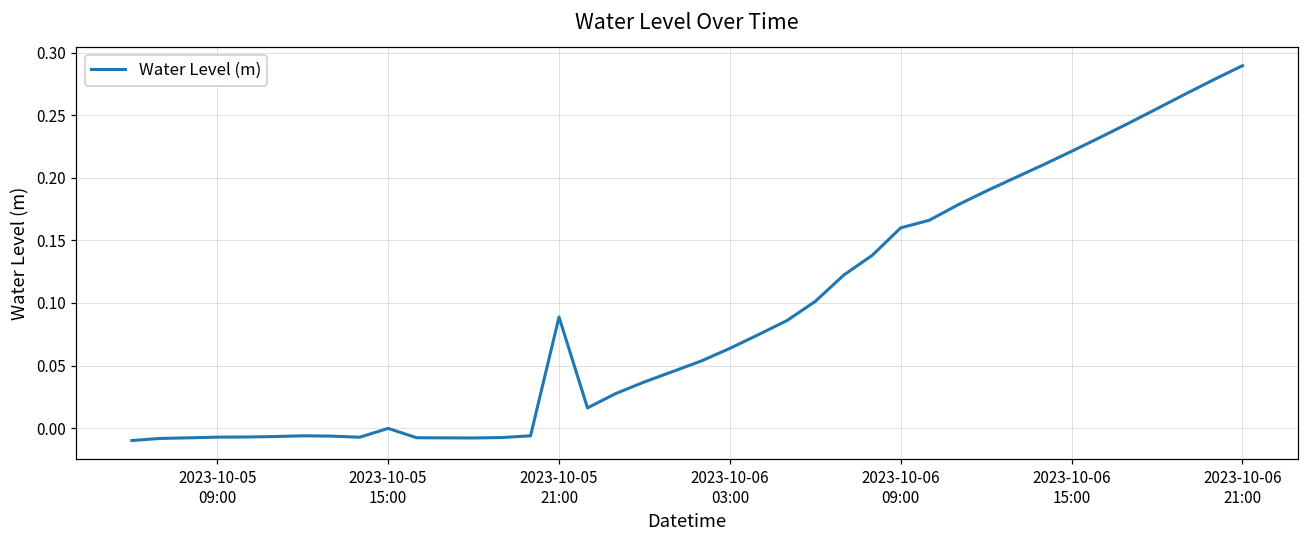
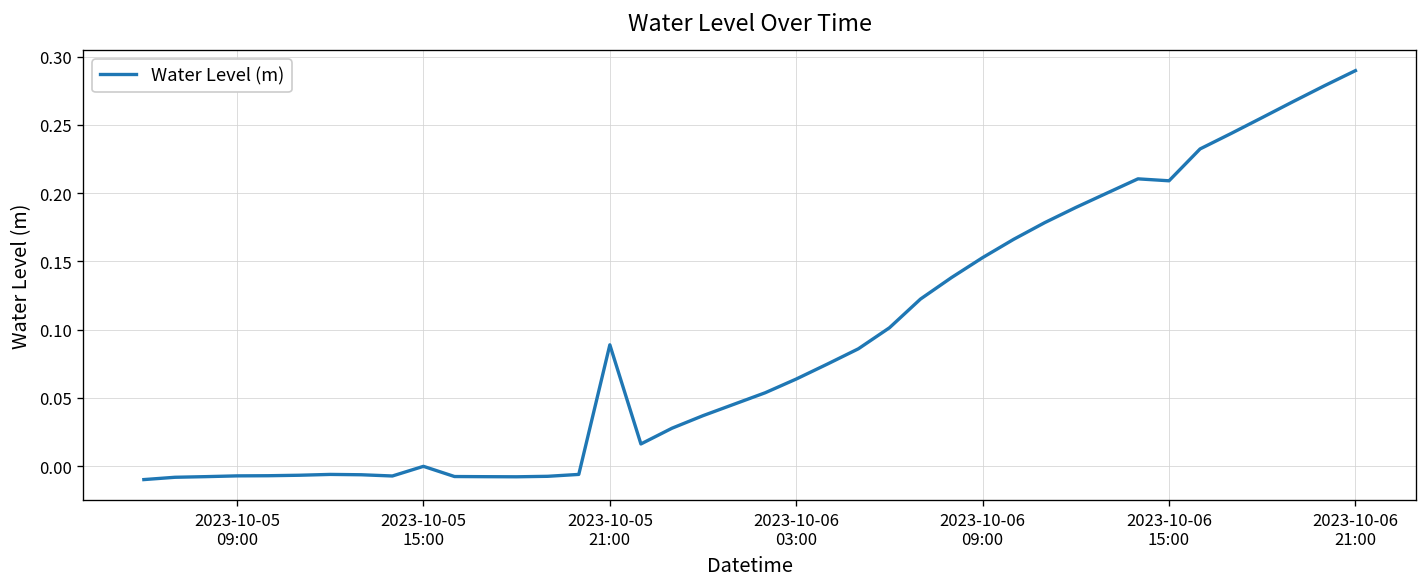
2023-10-06 09:00: 0.160 -> 0.153
2023-10-06 15:00: 0.221 -> 0.209
